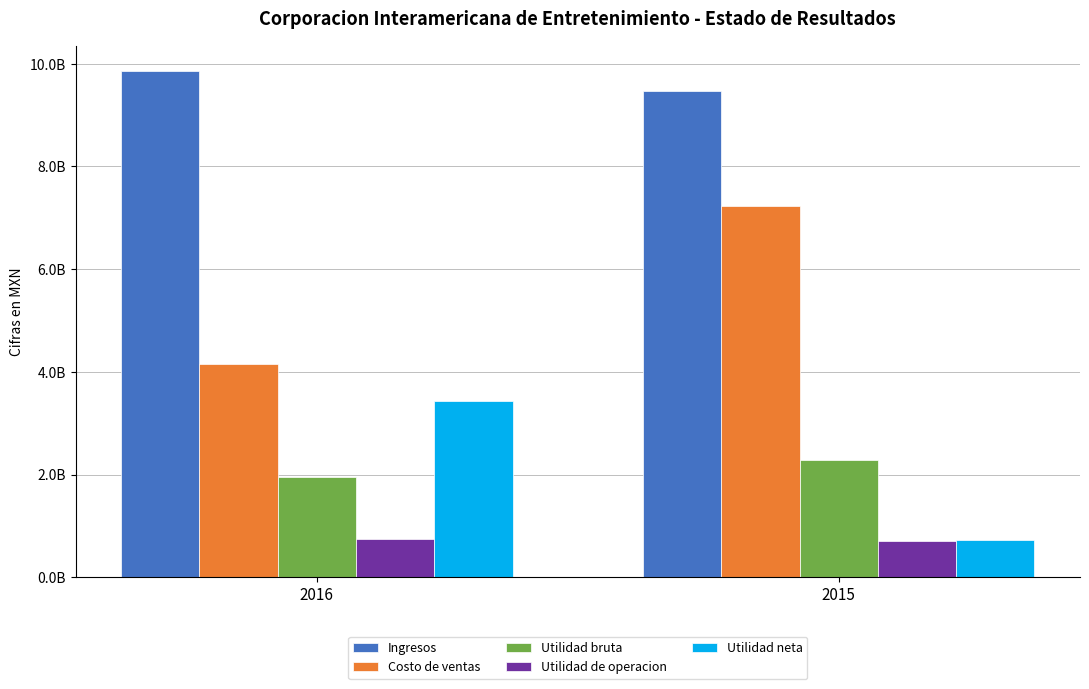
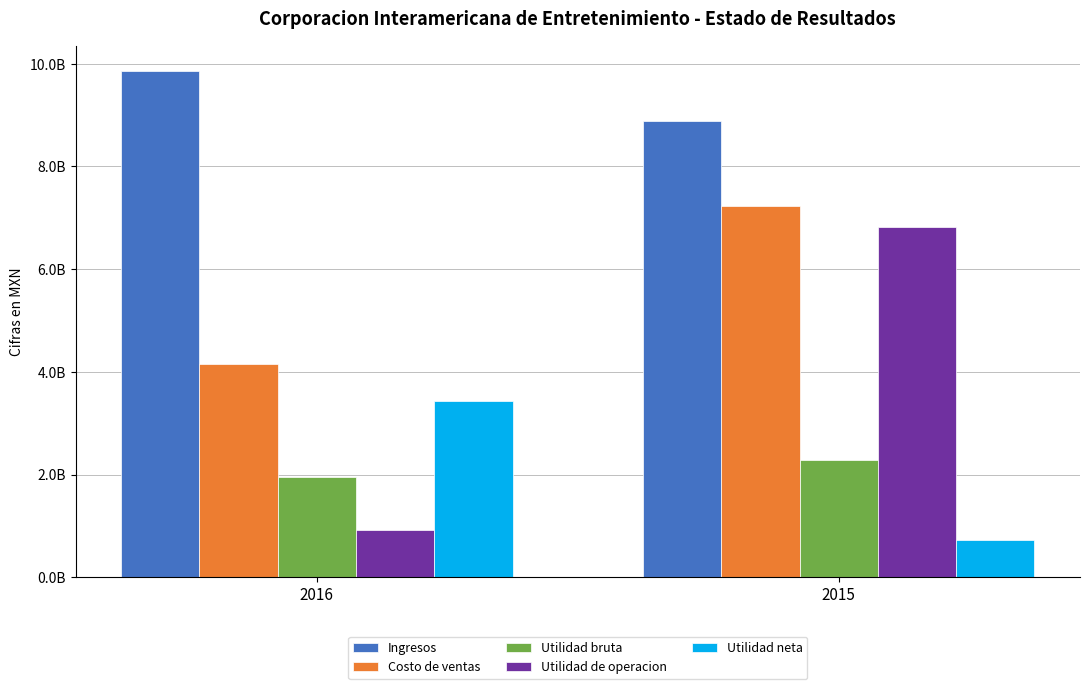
Utilidad de operacion, 2016: 800000000 -> 900000000
Ingresos, 2015: 9500000000 -> 8900000000
Utilidad de operacion, 2015: 700000000 -> 6800000000
